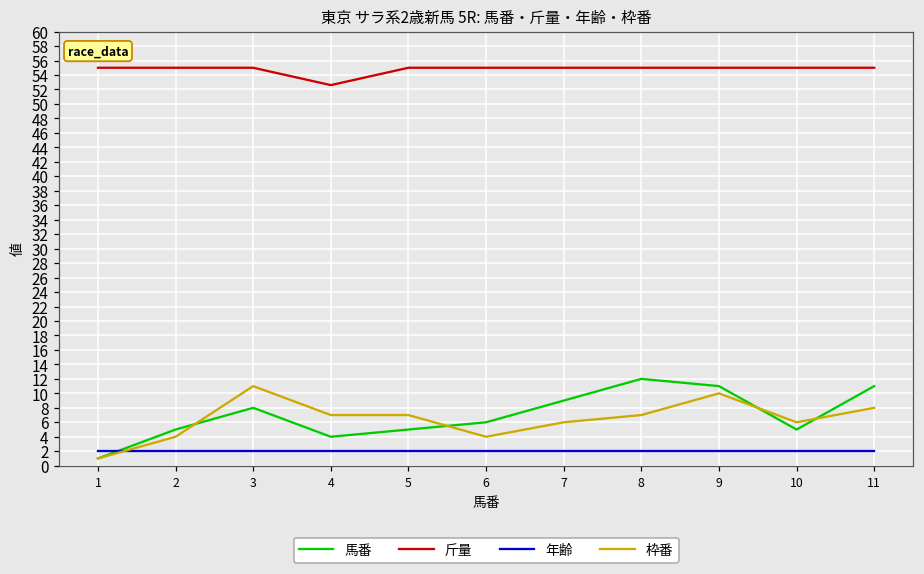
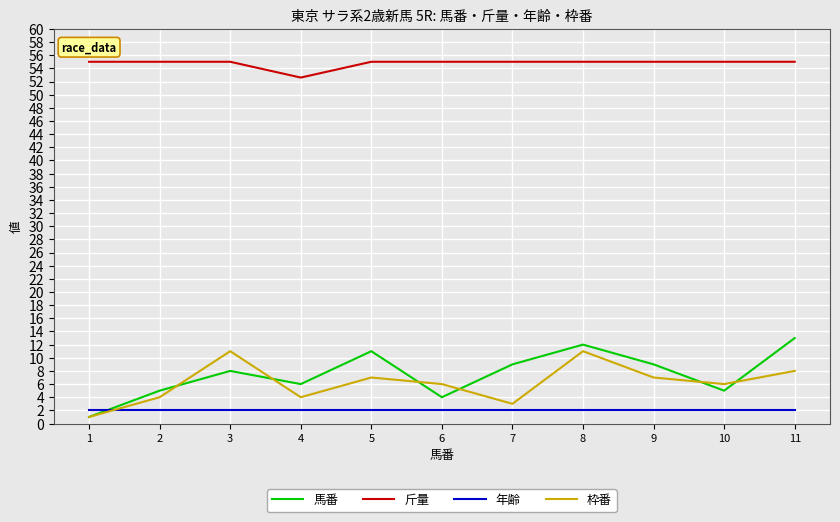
馬番, 4: 4 -> 6
枠番, 4: 7 -> 4
馬番, 5: 5 -> 11
馬番, 6: 6 -> 4
枠番, 6: 4 -> 6
枠番, 7: 6 -> 3
枠番, 8: 7 -> 11
馬番, 9: 11 -> 9
枠番, 9: 10 -> 7
馬番, 11: 11 -> 13
